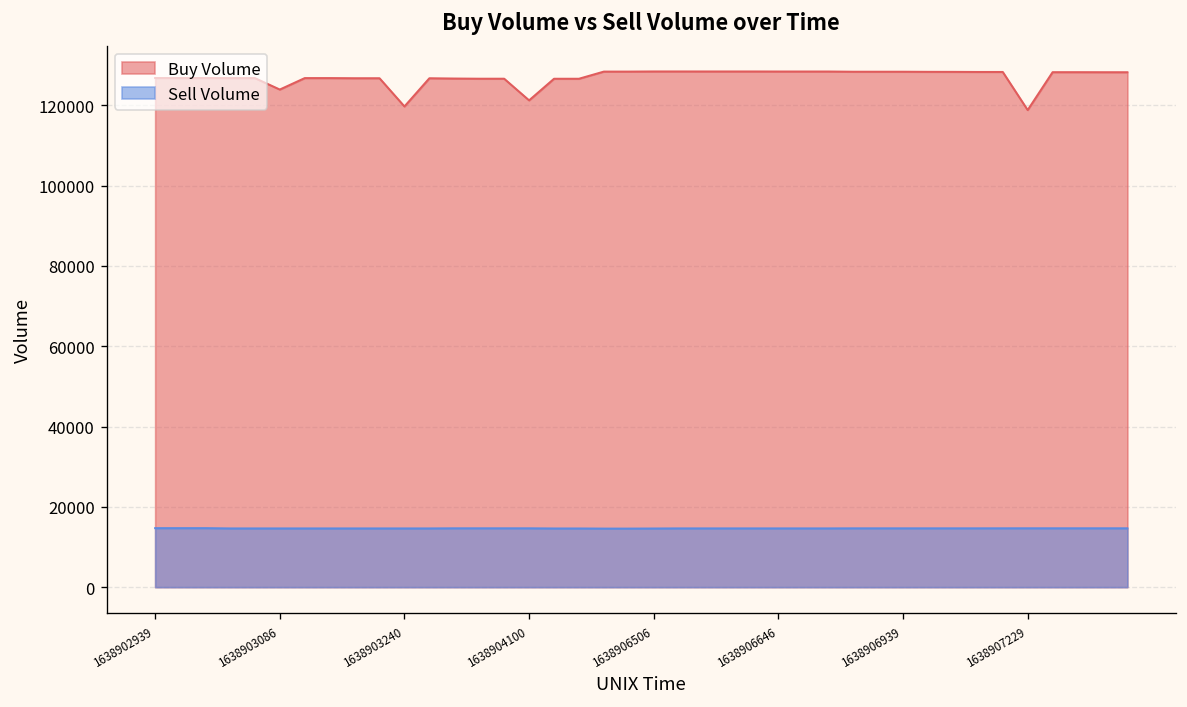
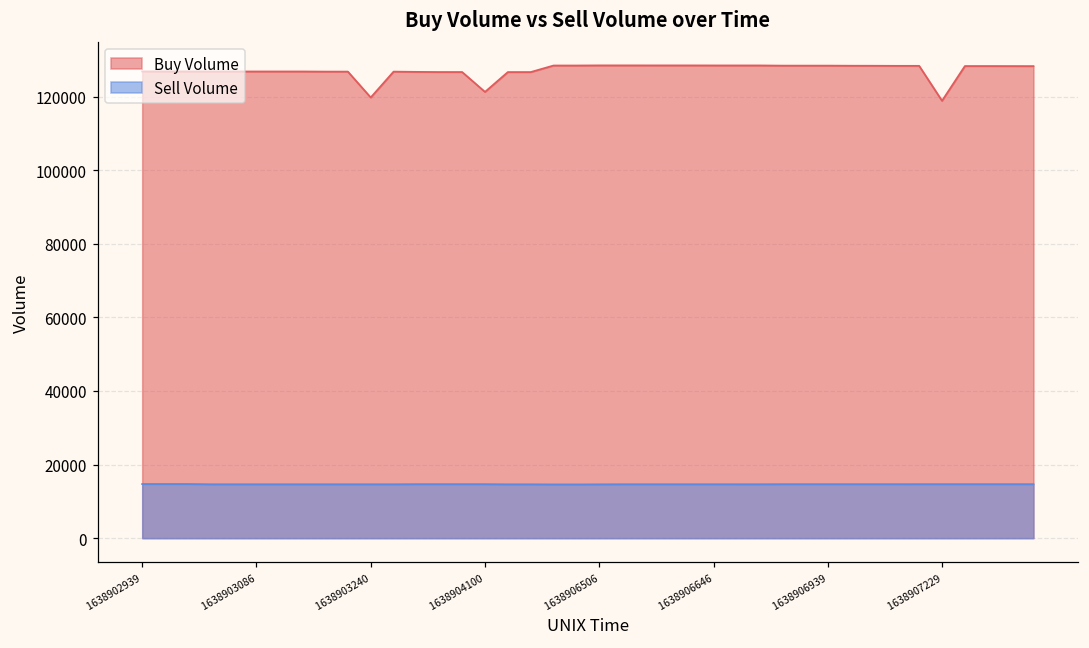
Buy Volume, 1638903086: 124000 -> 127000
